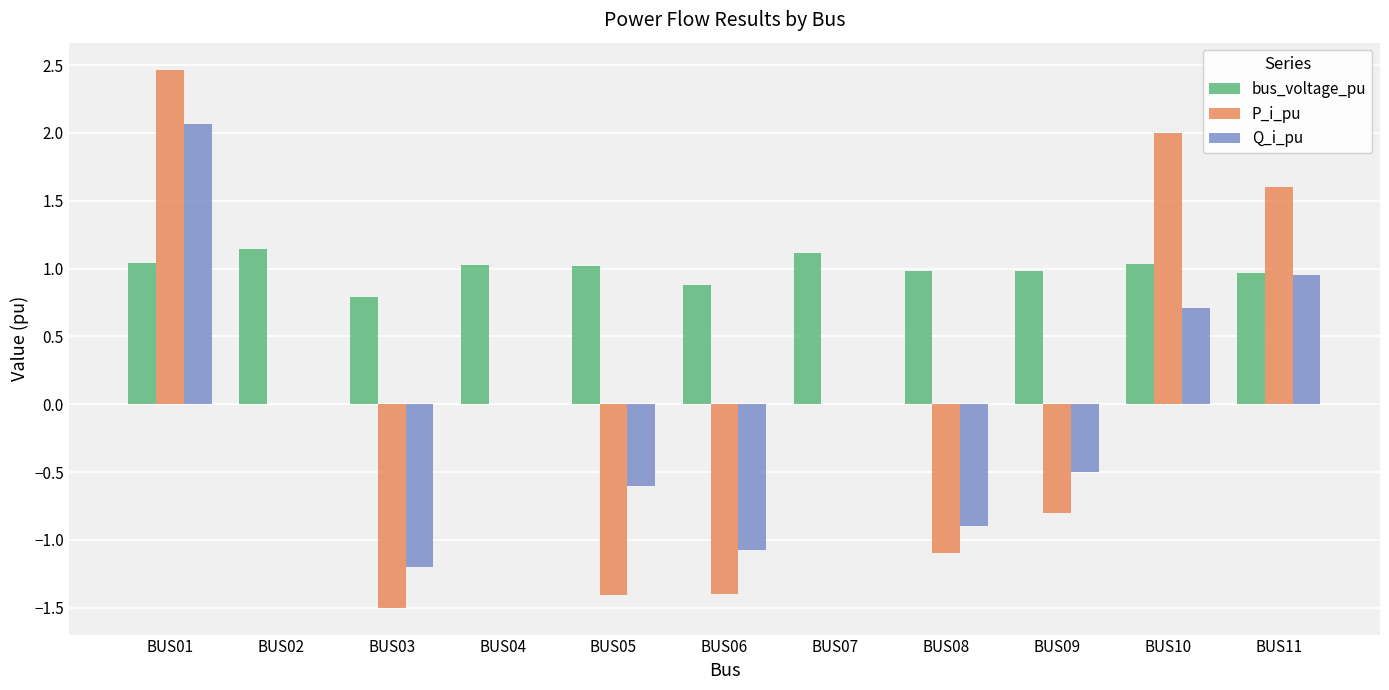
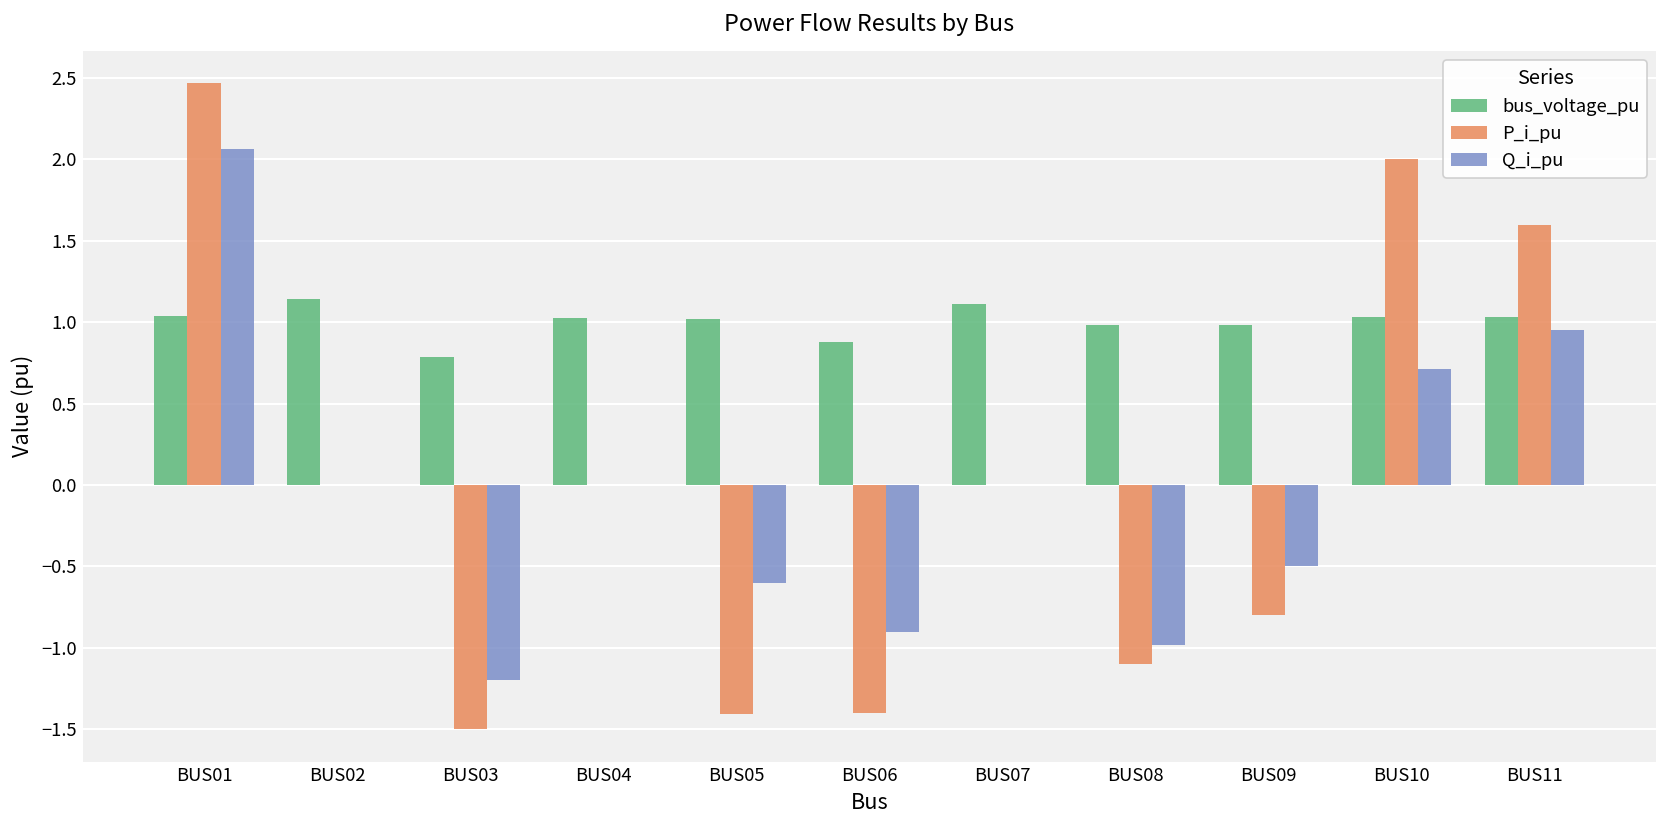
Q_i_pu, BUS06: -1.07 -> -0.90
Q_i_pu, BUS08: -0.90 -> -0.98
bus_voltage_pu, BUS11: 0.96 -> 1.03
